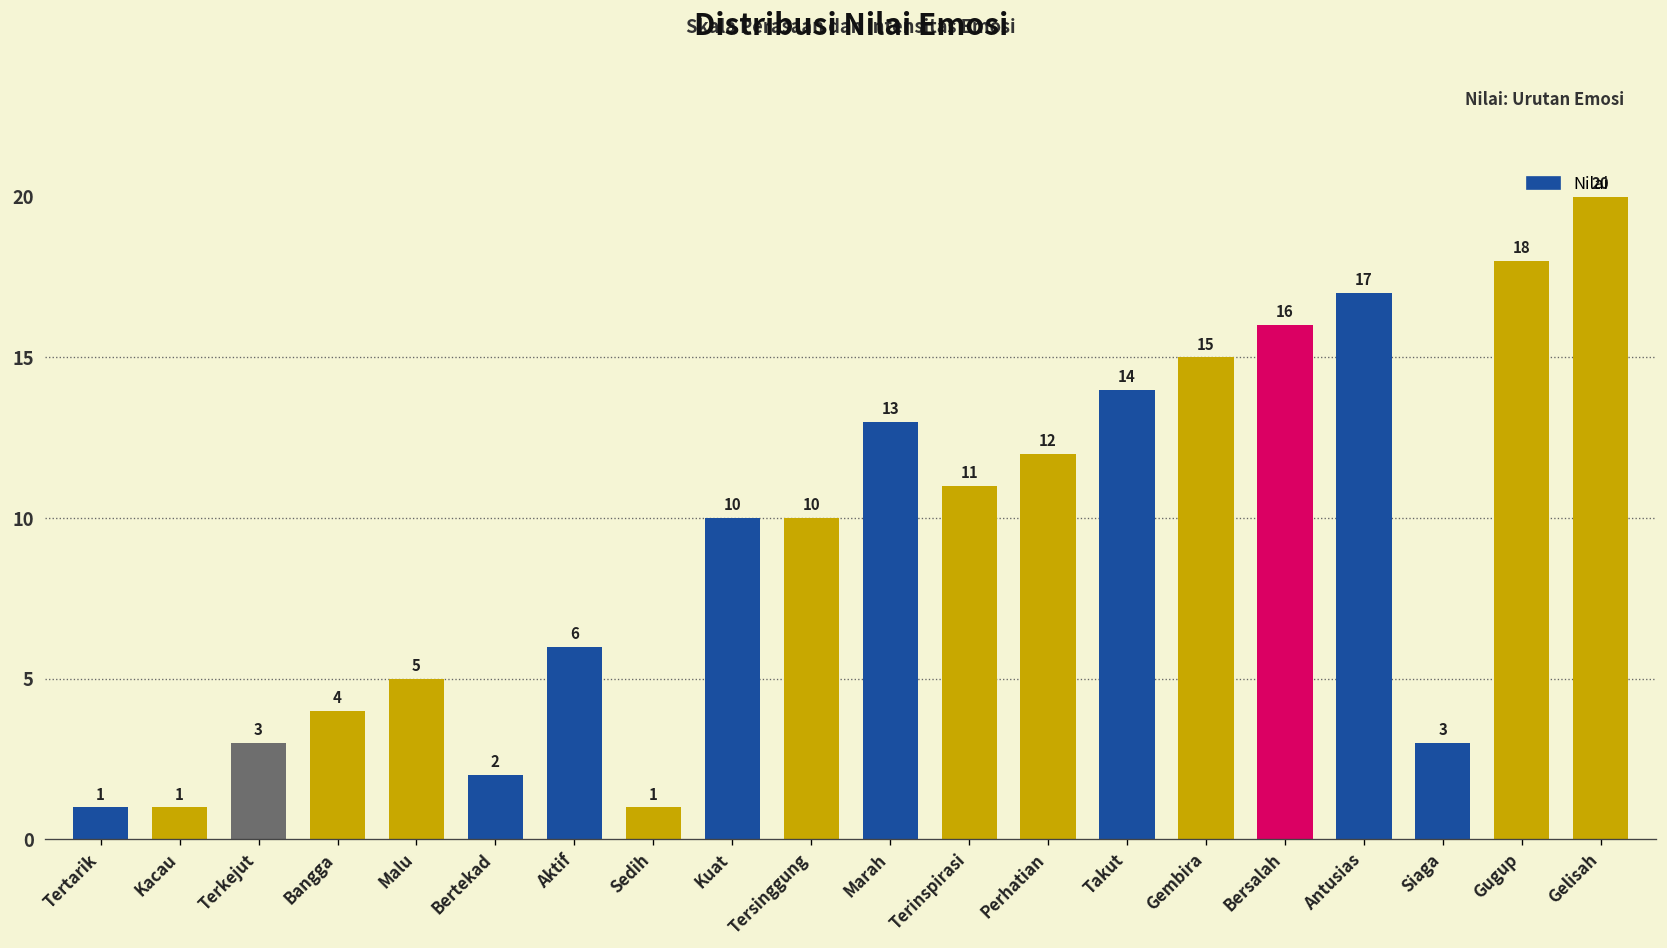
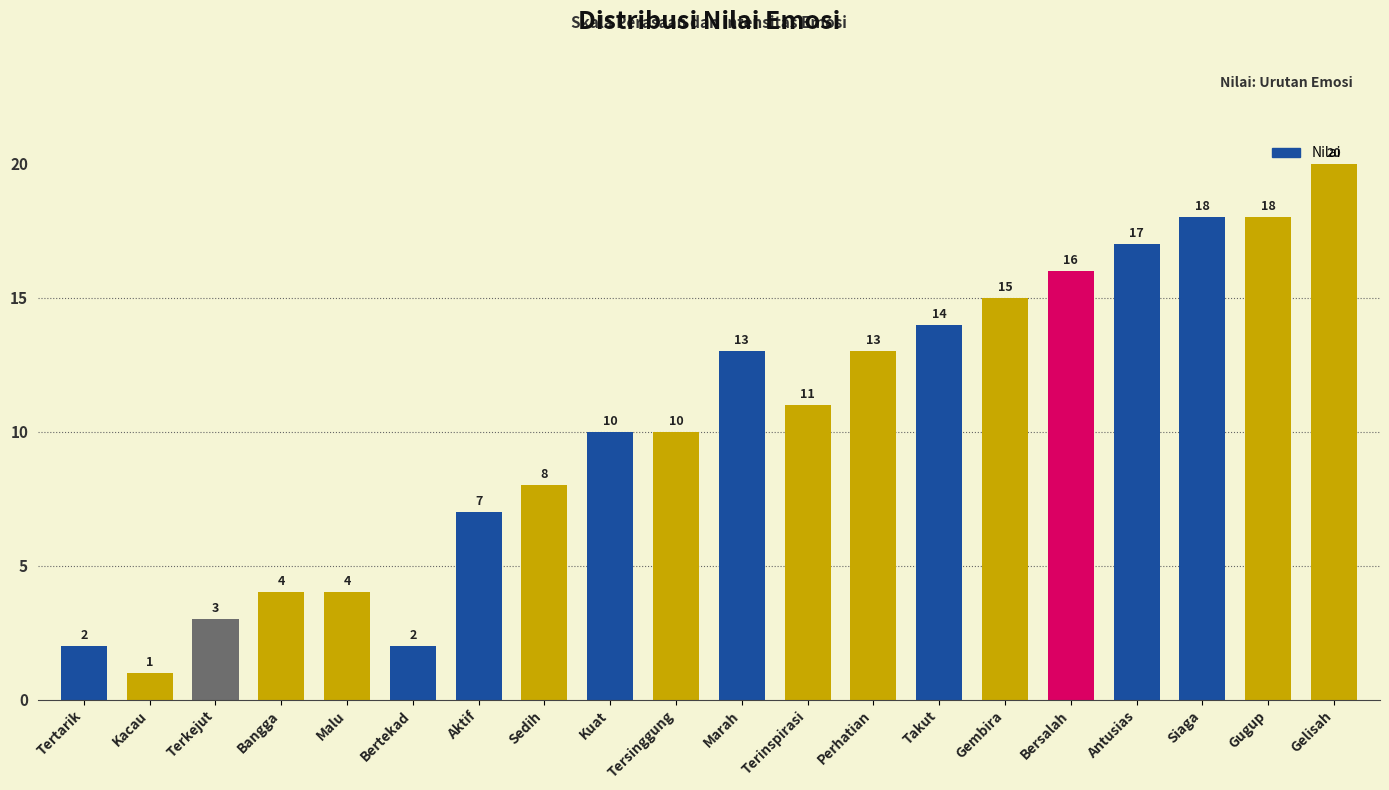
Tertarik: 1 -> 2
Malu: 5 -> 4
Aktif: 6 -> 7
Sedih: 1 -> 8
Perhatian: 12 -> 13
Siaga: 3 -> 18
